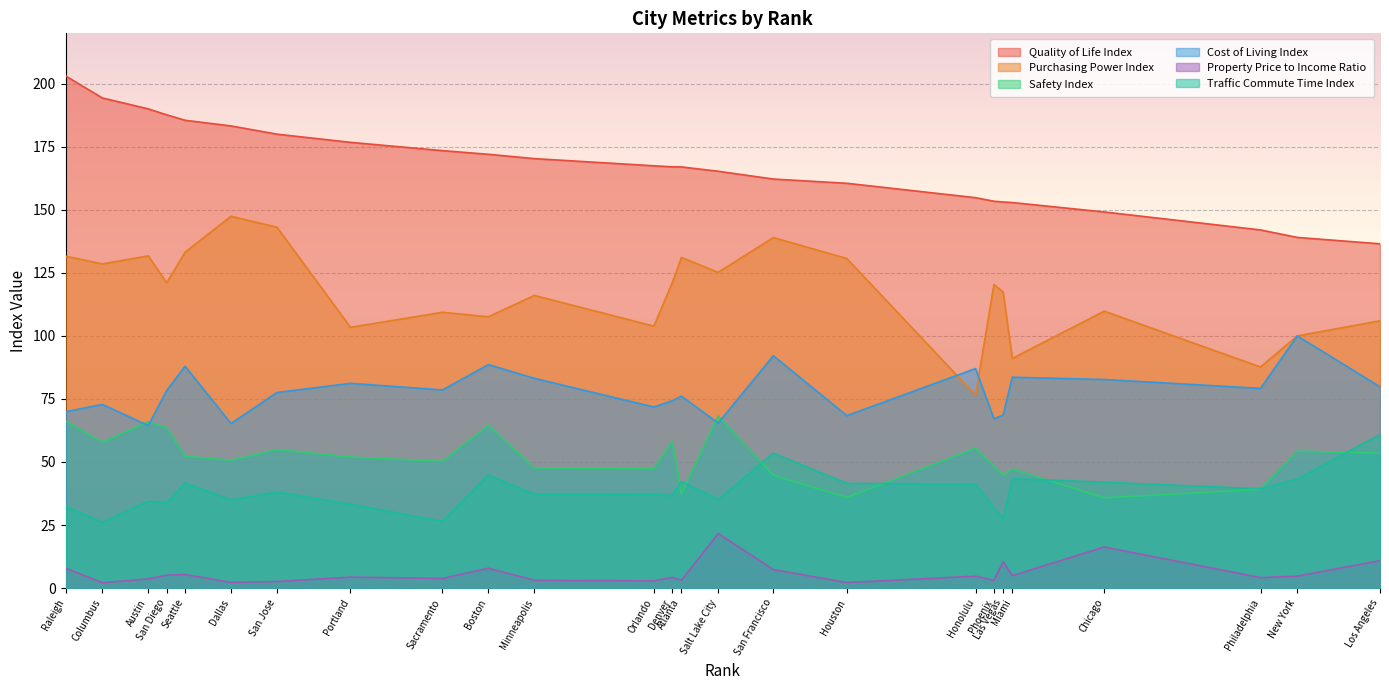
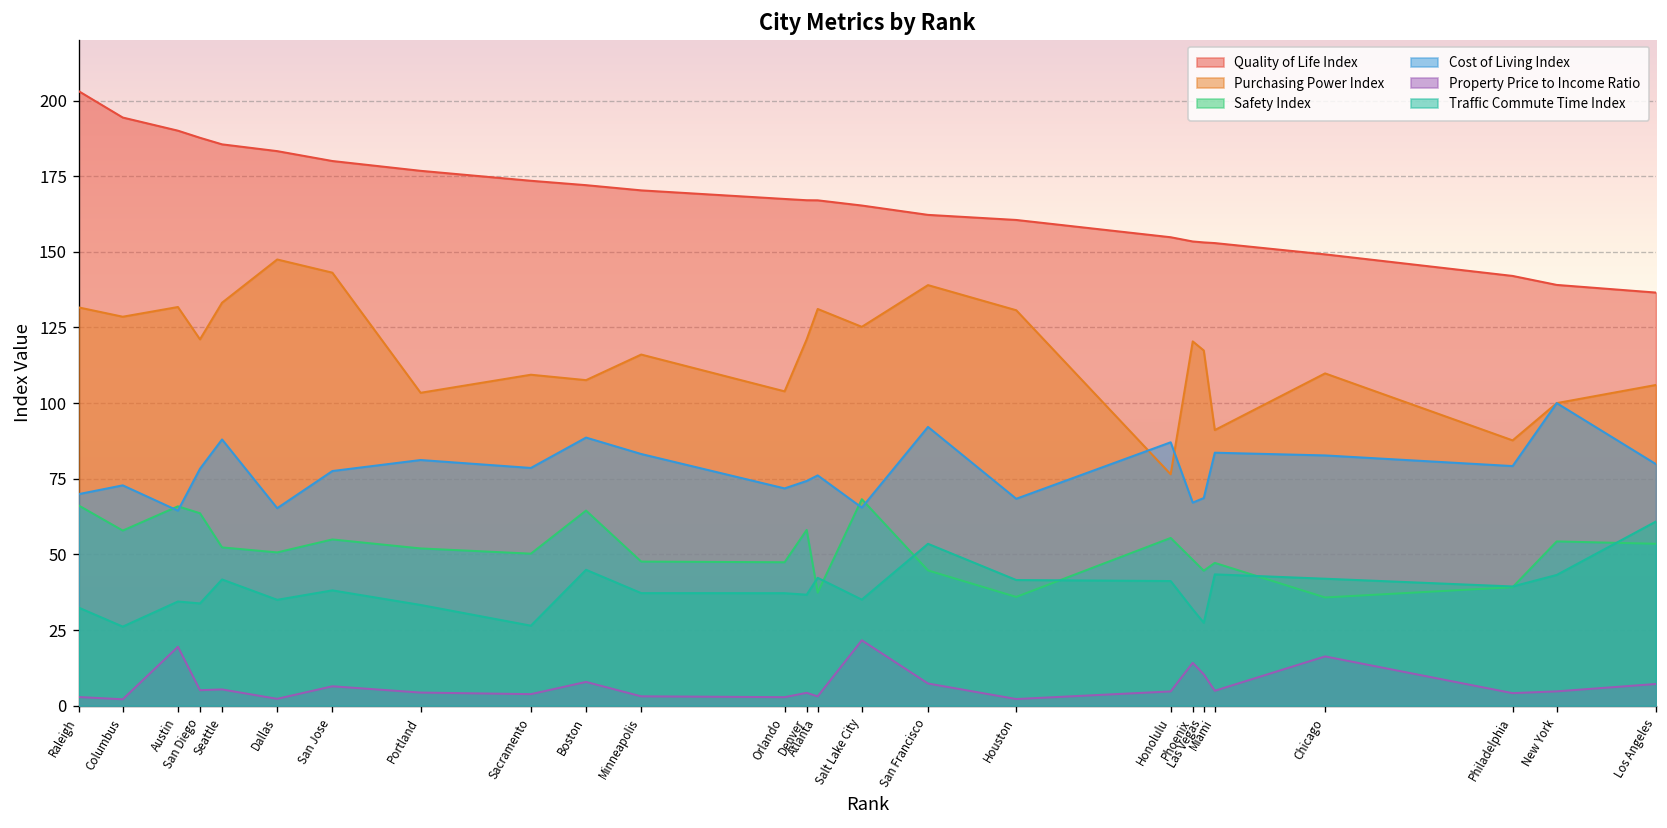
Property Price to Income Ratio, Raleigh: 8 -> 3
Property Price to Income Ratio, Austin: 4 -> 19
Property Price to Income Ratio, San Jose: 3 -> 6
Property Price to Income Ratio, Phoenix: 3 -> 14
Property Price to Income Ratio, Los Angeles: 11 -> 7
